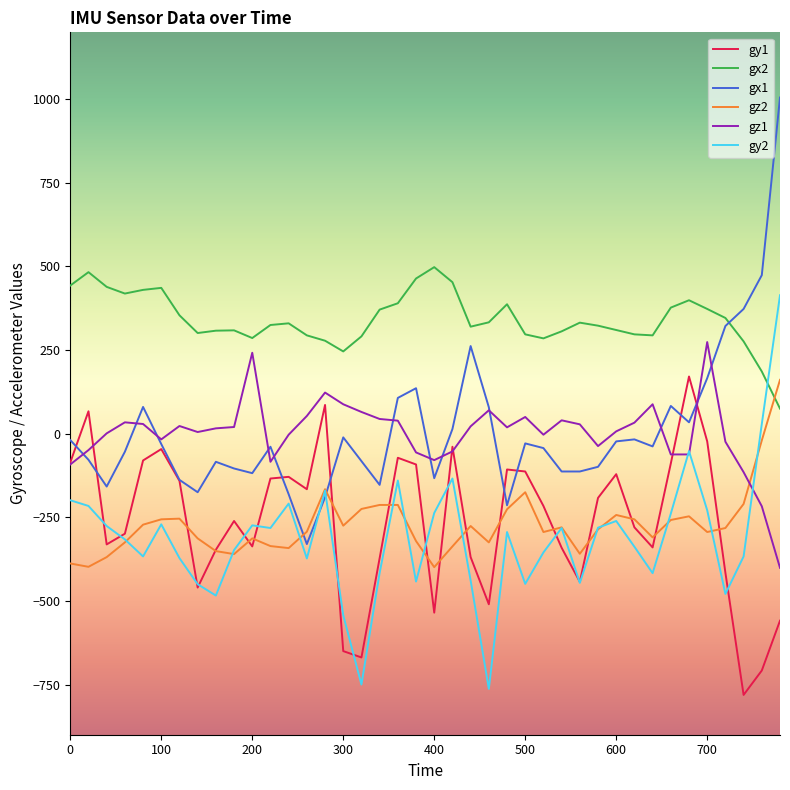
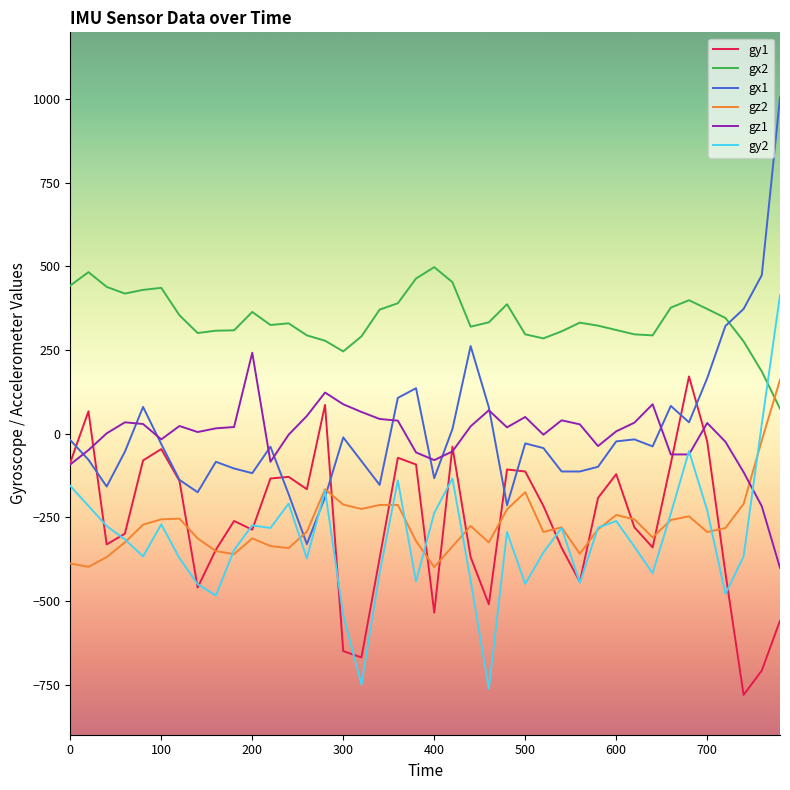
gy2, 0: -200 -> -160
gy1, 200: -340 -> -290
gx2, 200: 290 -> 360
gz2, 300: -280 -> -210
gz1, 700: 270 -> 30
